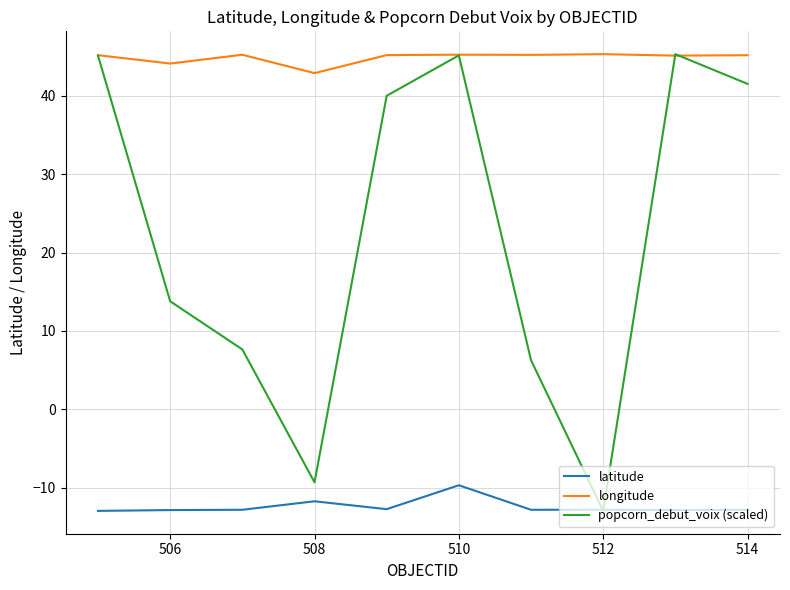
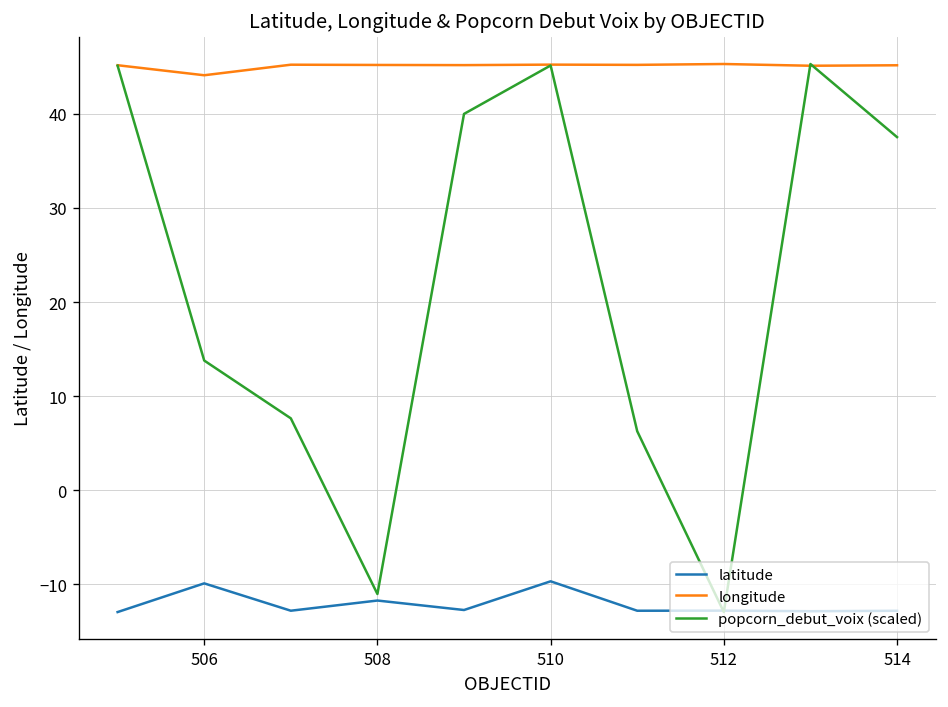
latitude, 506: -13 -> -10
longitude, 508: 43 -> 45
popcorn_debut_voix (scaled), 508: -9 -> -11
popcorn_debut_voix (scaled), 514: 42 -> 38
